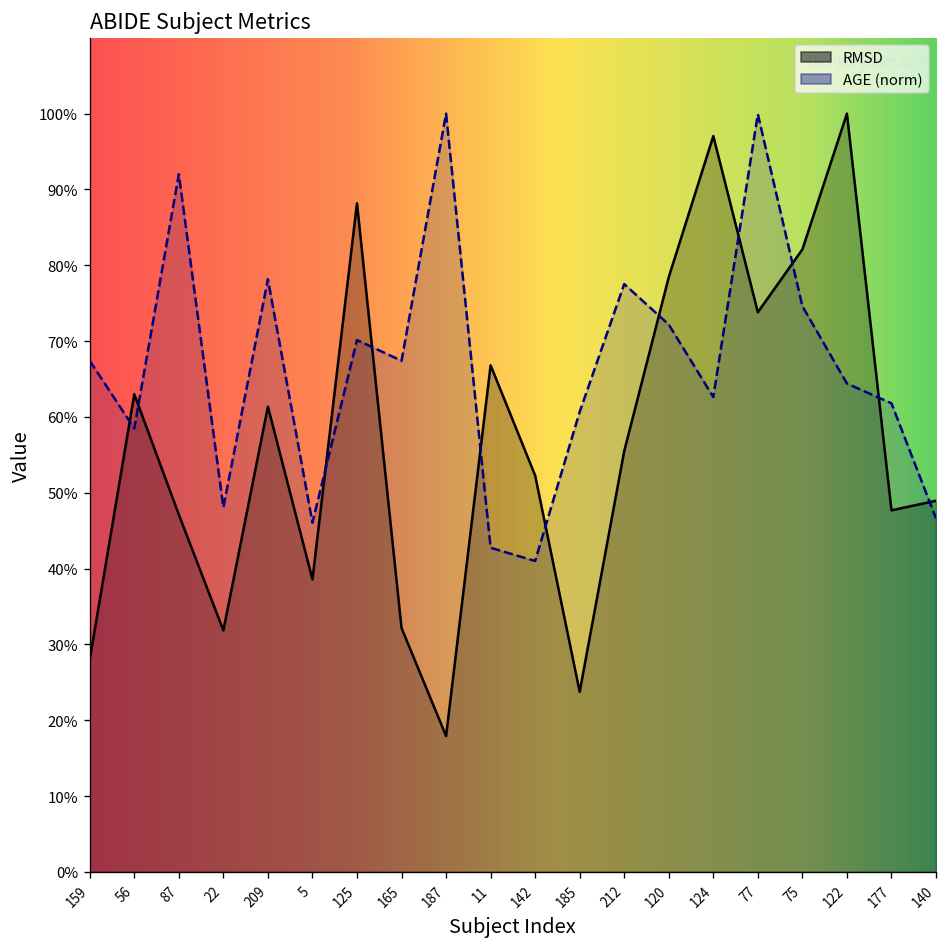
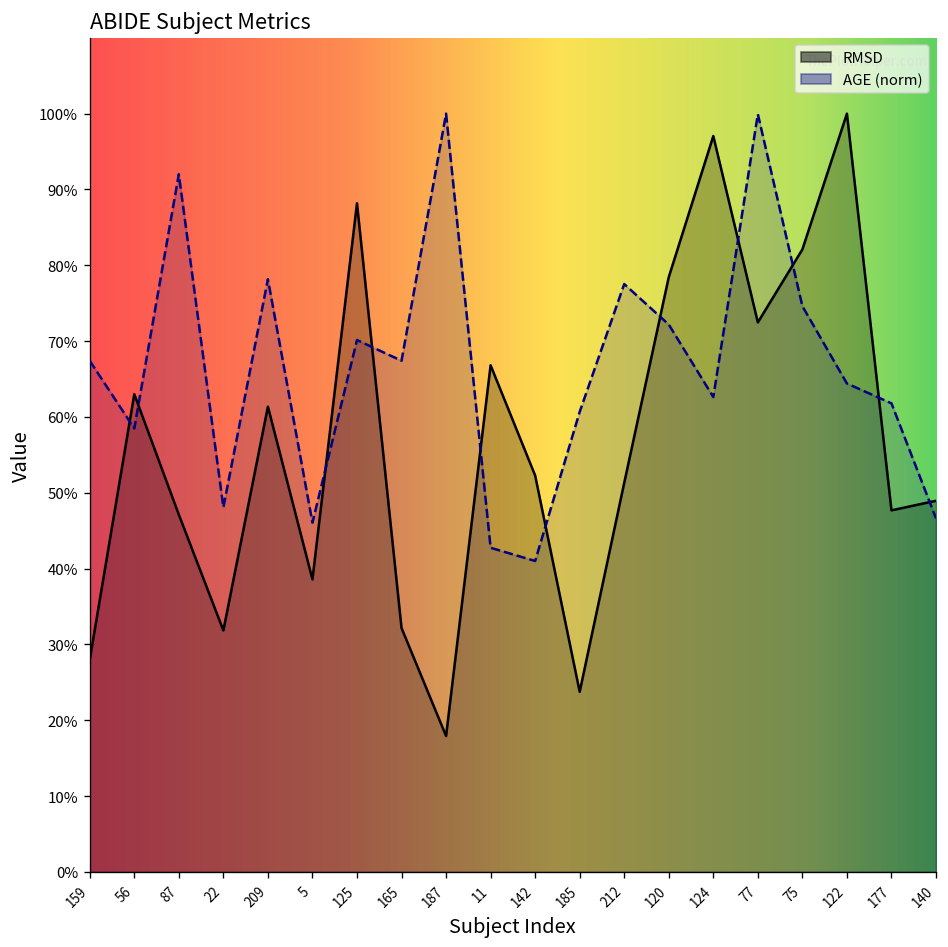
RMSD, 212: 56% -> 51%
RMSD, 77: 74% -> 72%
